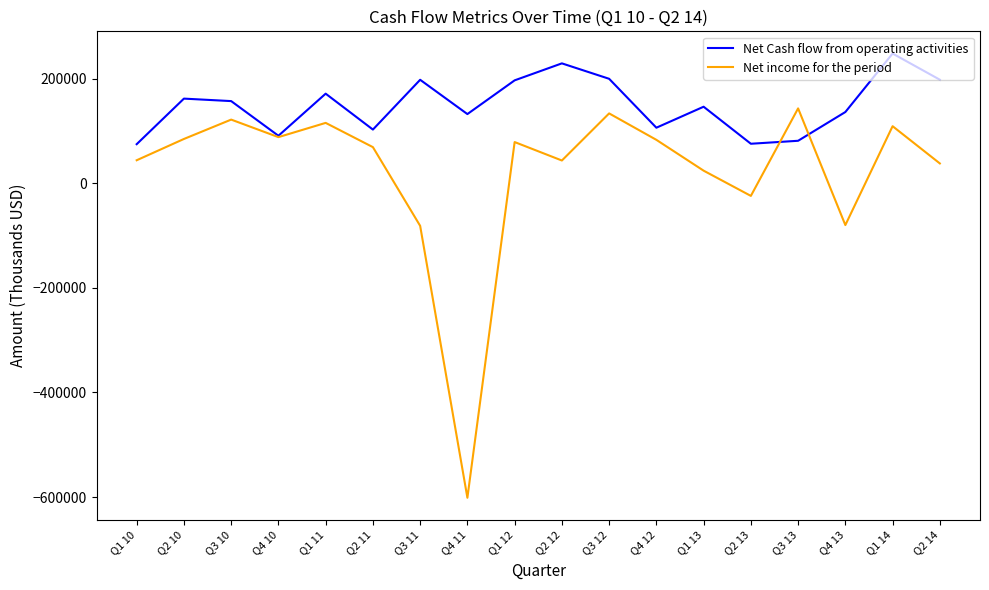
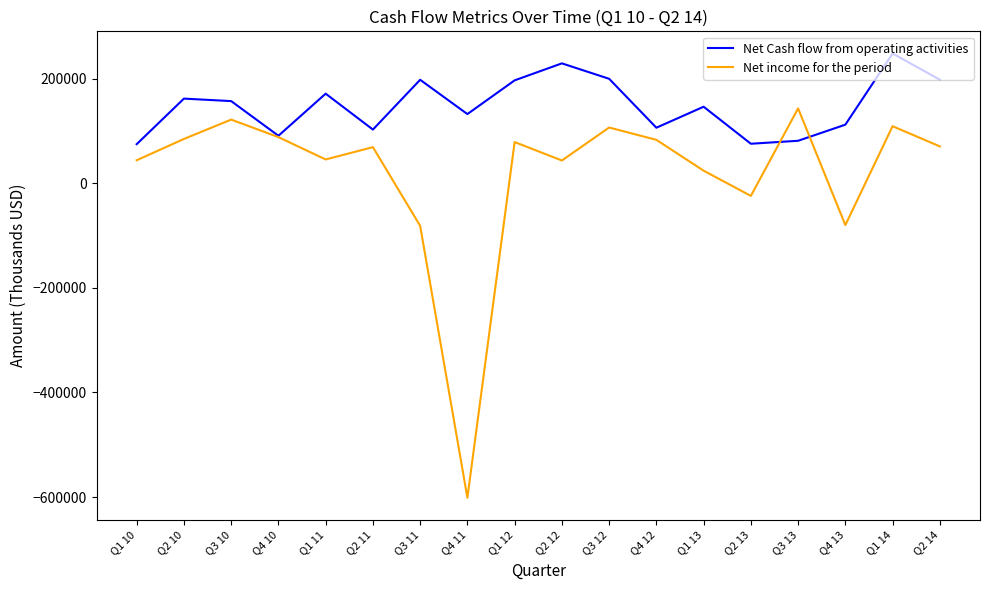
Net income for the period, Q1 11: 120000 -> 50000
Net income for the period, Q3 12: 130000 -> 110000
Net Cash flow from operating activities, Q4 13: 140000 -> 110000
Net income for the period, Q2 14: 40000 -> 70000
